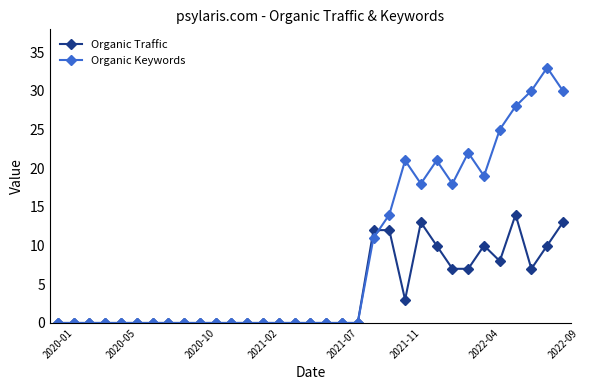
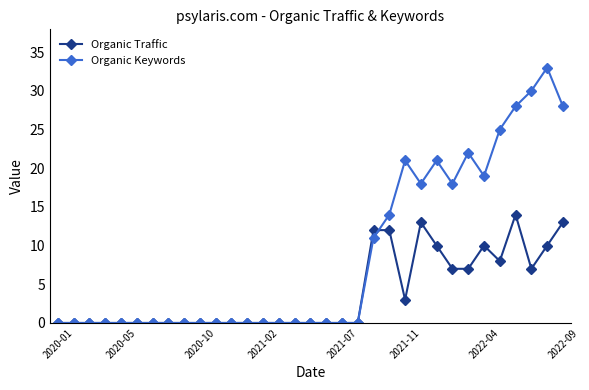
Organic Keywords, 2022-09: 30 -> 28
